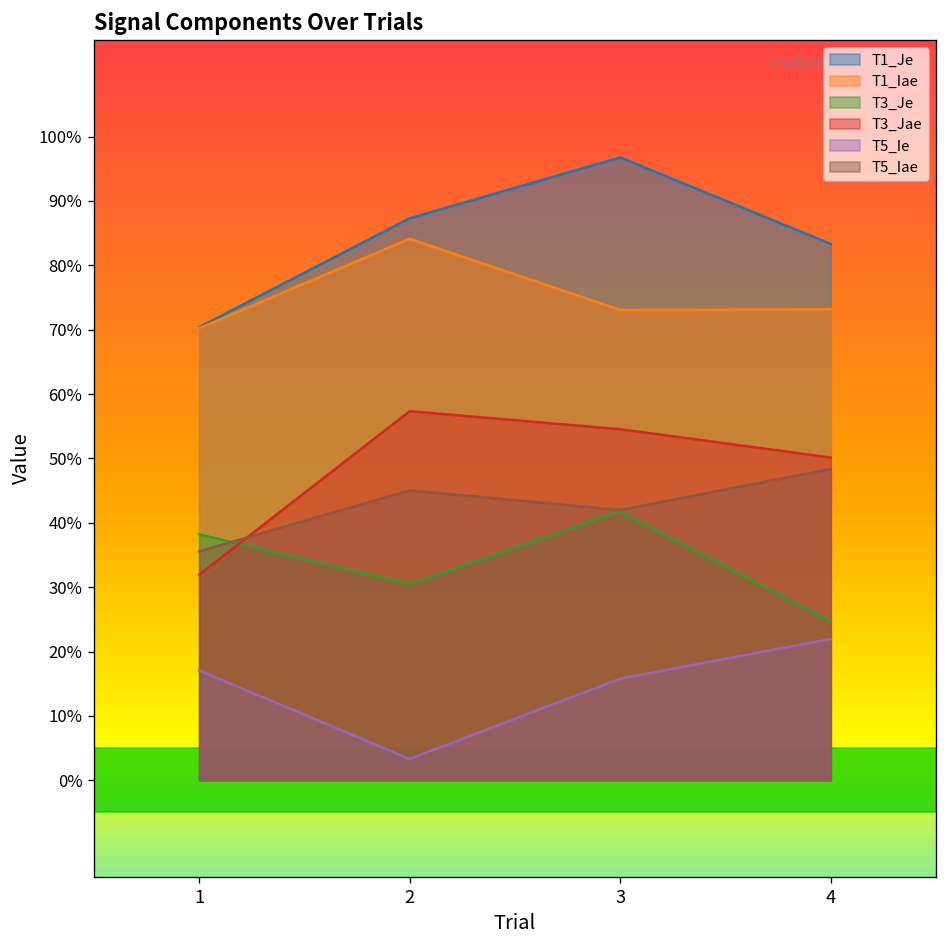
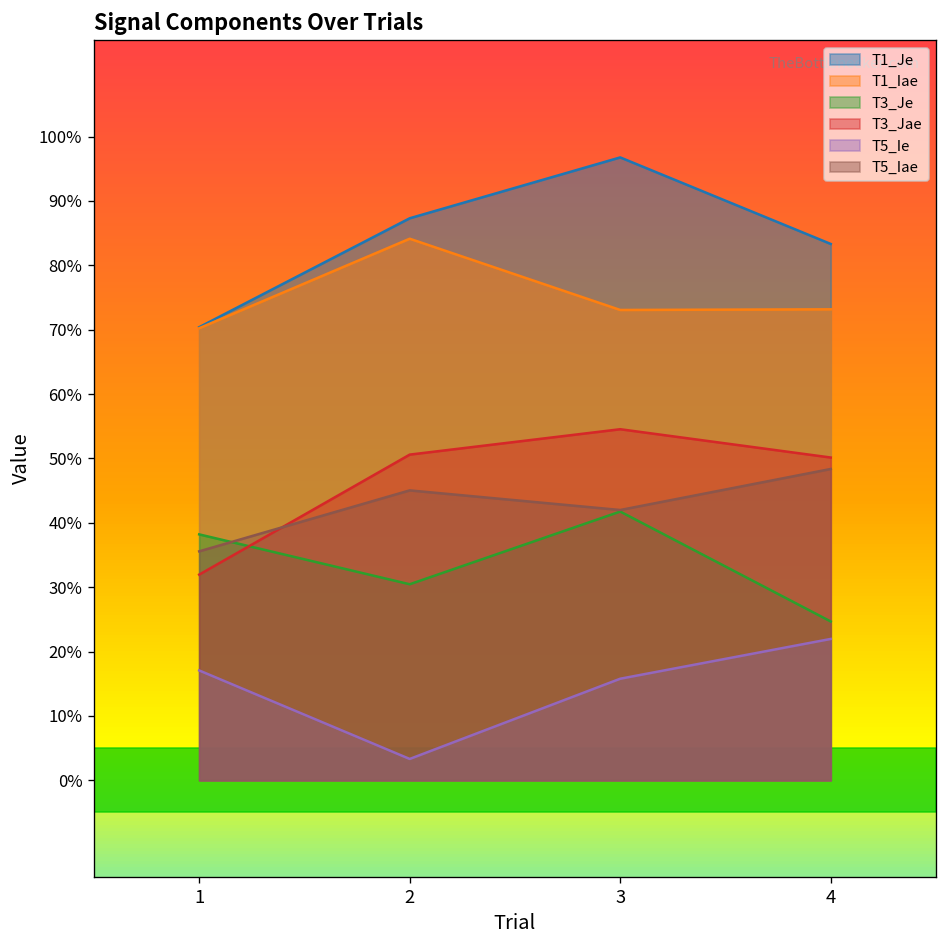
T3_Jae, 2: 57% -> 51%
